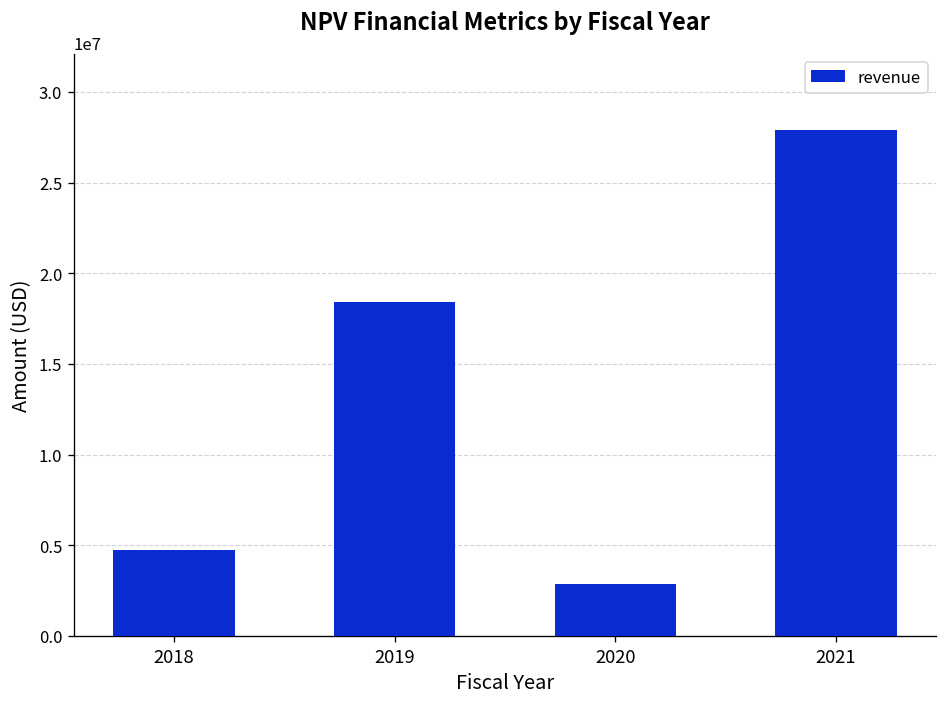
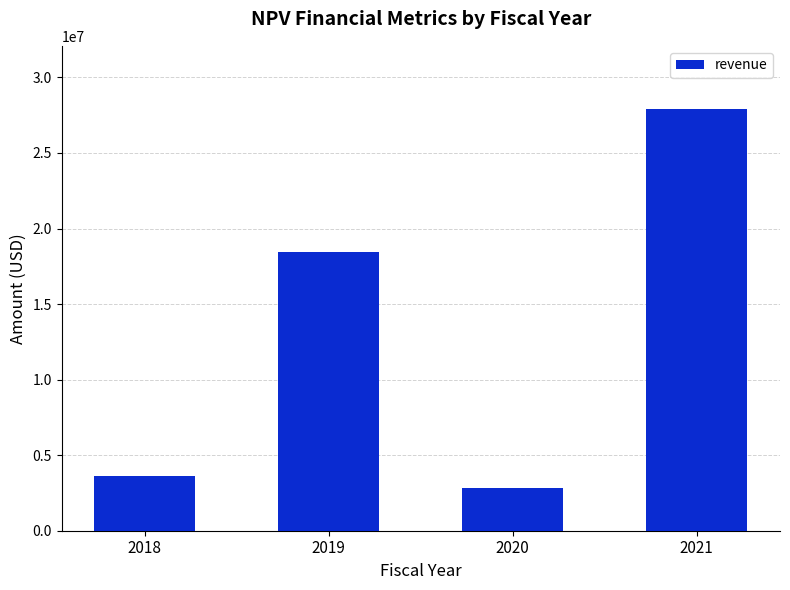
2018: 4700000 -> 3600000
